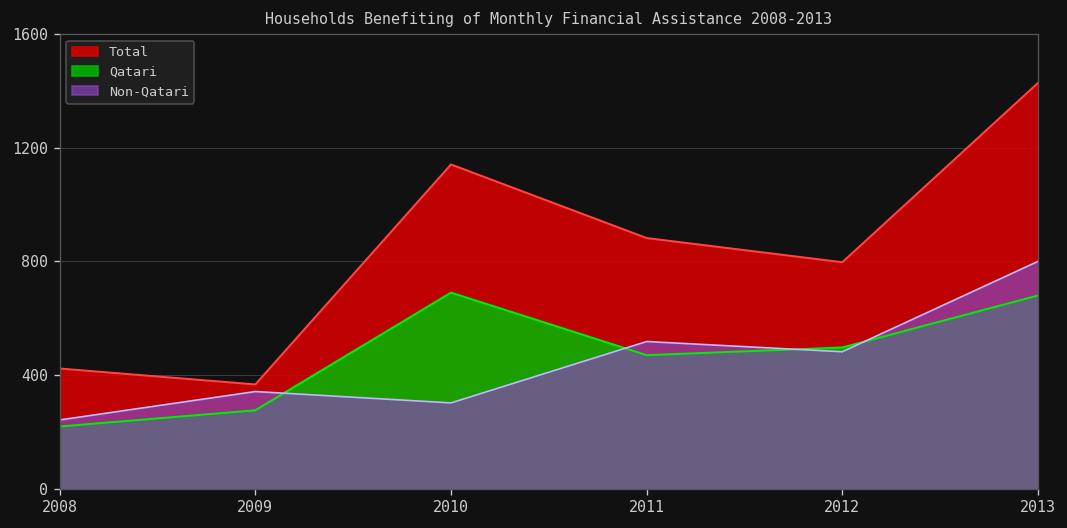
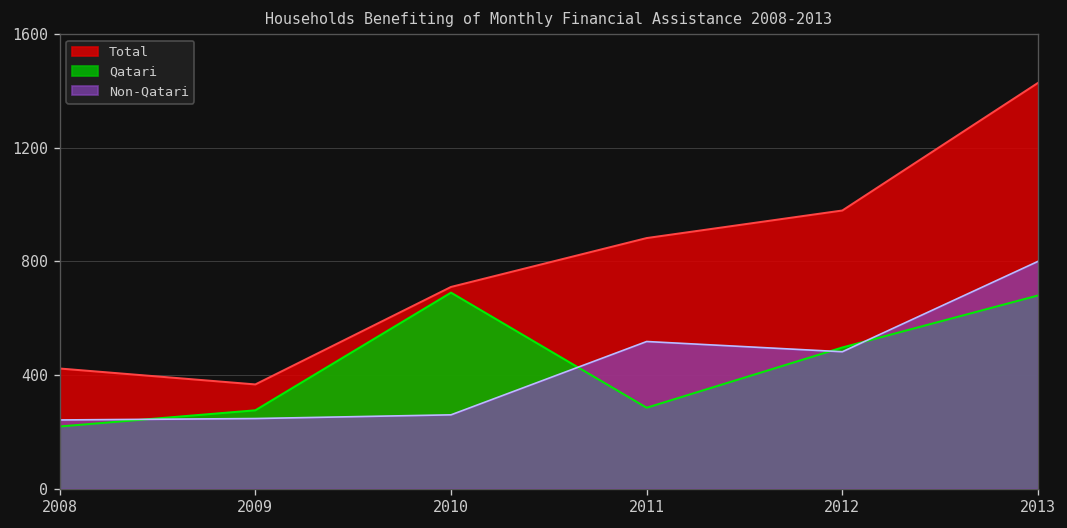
Non-Qatari, 2009: 340 -> 250
Total, 2010: 1140 -> 710
Non-Qatari, 2010: 300 -> 260
Qatari, 2011: 470 -> 290
Total, 2012: 800 -> 980
